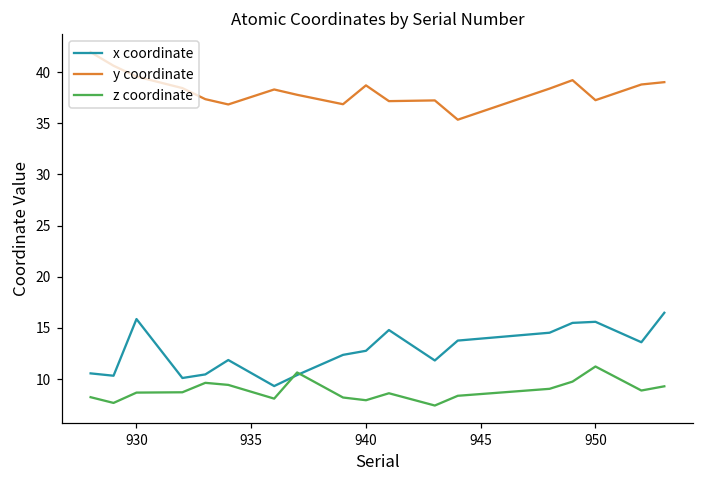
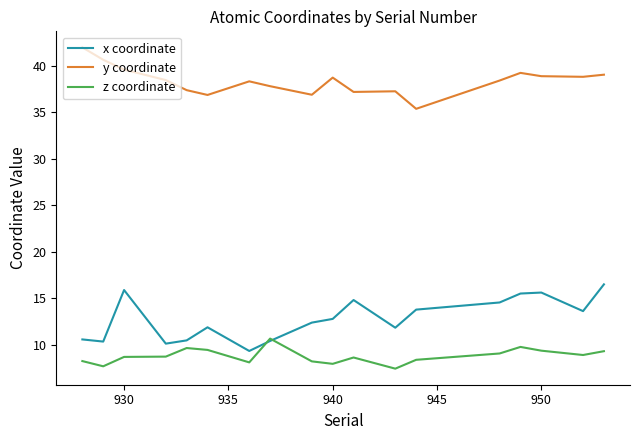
y coordinate, 950: 37 -> 39
z coordinate, 950: 11 -> 9
